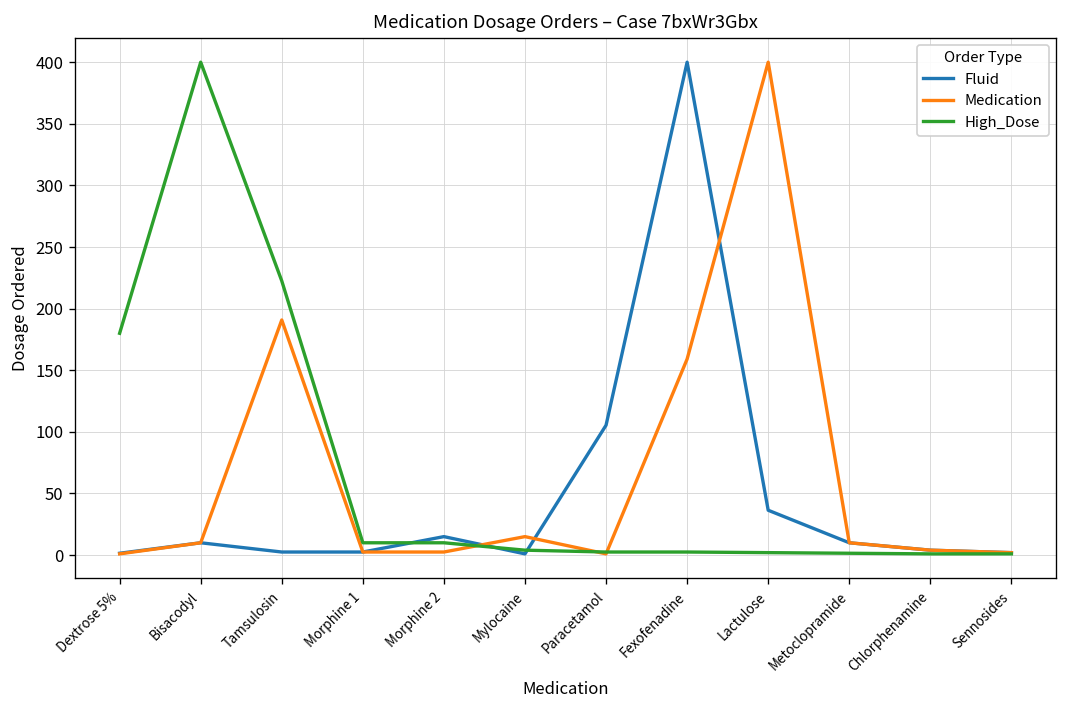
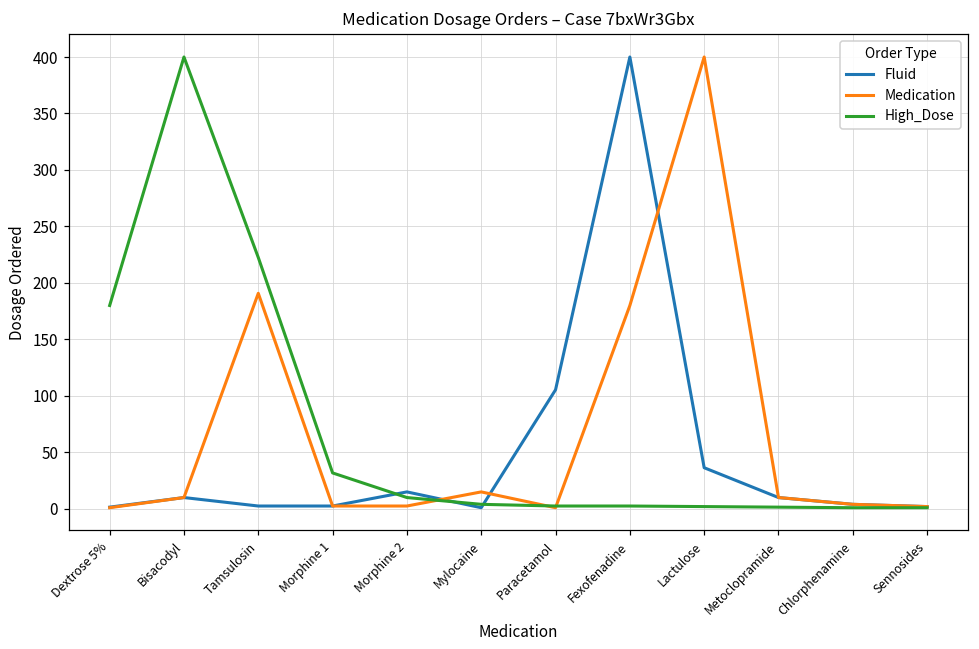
High_Dose, Morphine 1: 10 -> 32
Medication, Fexofenadine: 159 -> 180
